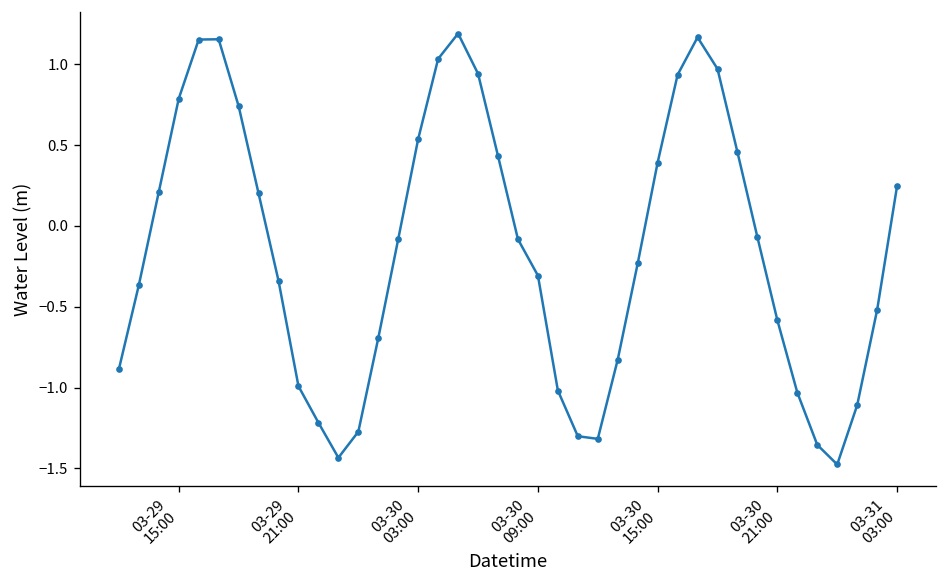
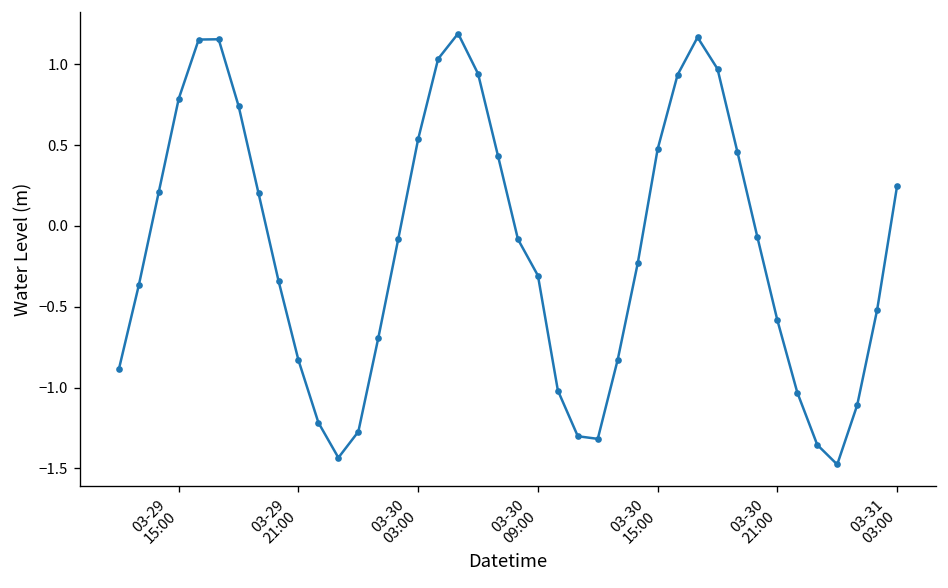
03-29 21:00: -0.99 -> -0.83
03-30 15:00: 0.39 -> 0.47
